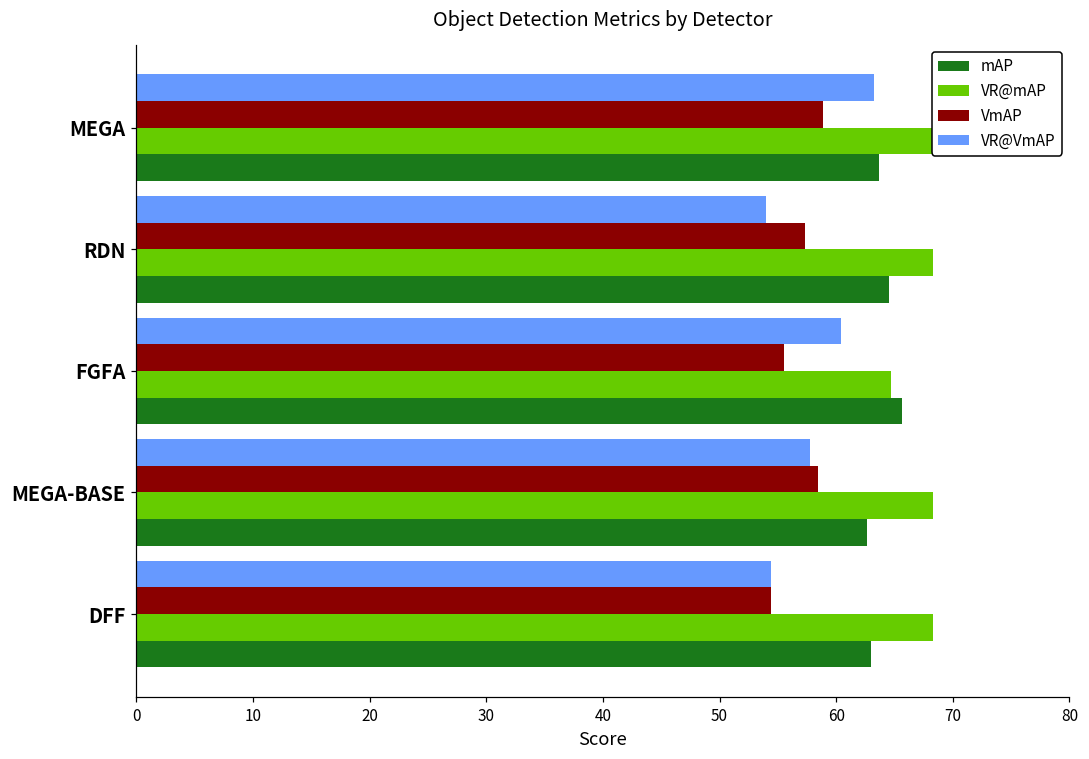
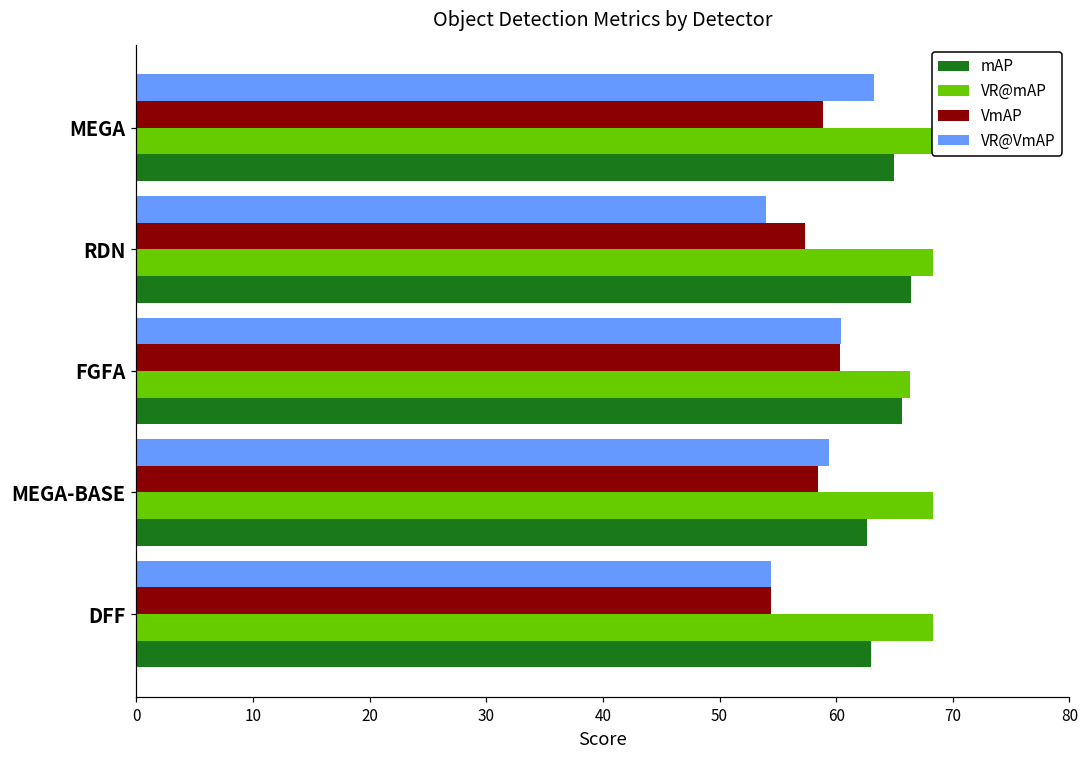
mAP, MEGA: 63.7 -> 64.9
mAP, RDN: 64.6 -> 66.4
VmAP, FGFA: 55.5 -> 60.3
VR@mAP, FGFA: 64.7 -> 66.3
VR@VmAP, MEGA-BASE: 57.7 -> 59.4
